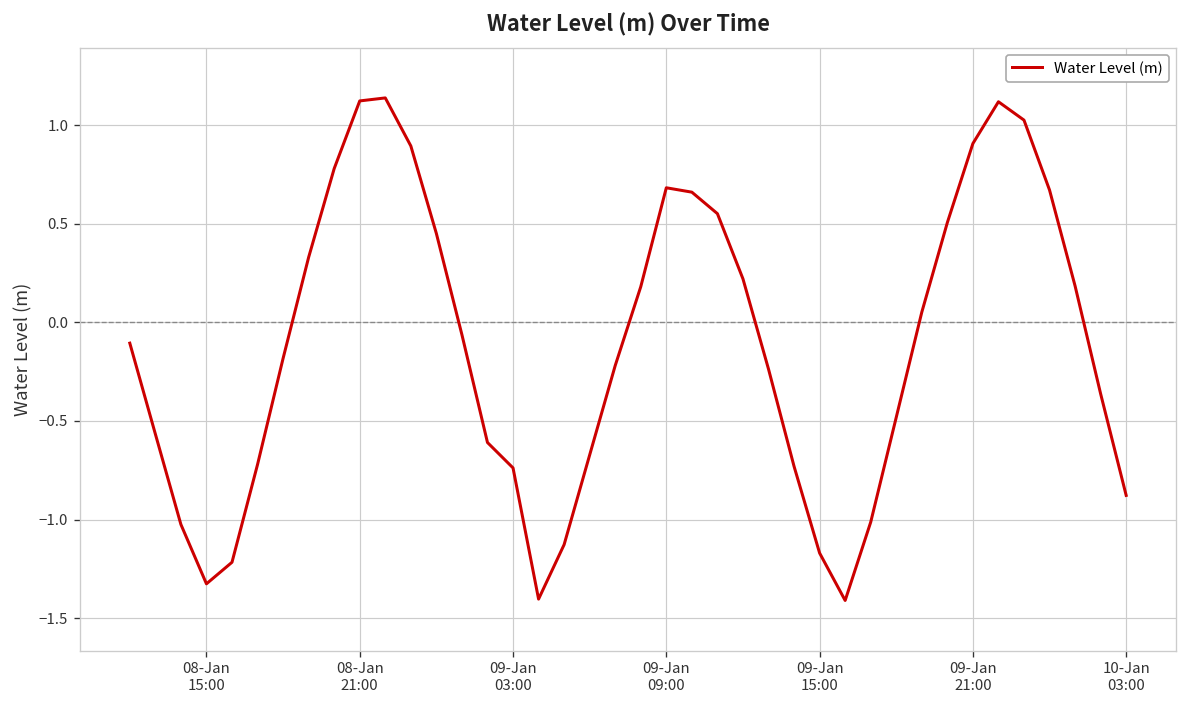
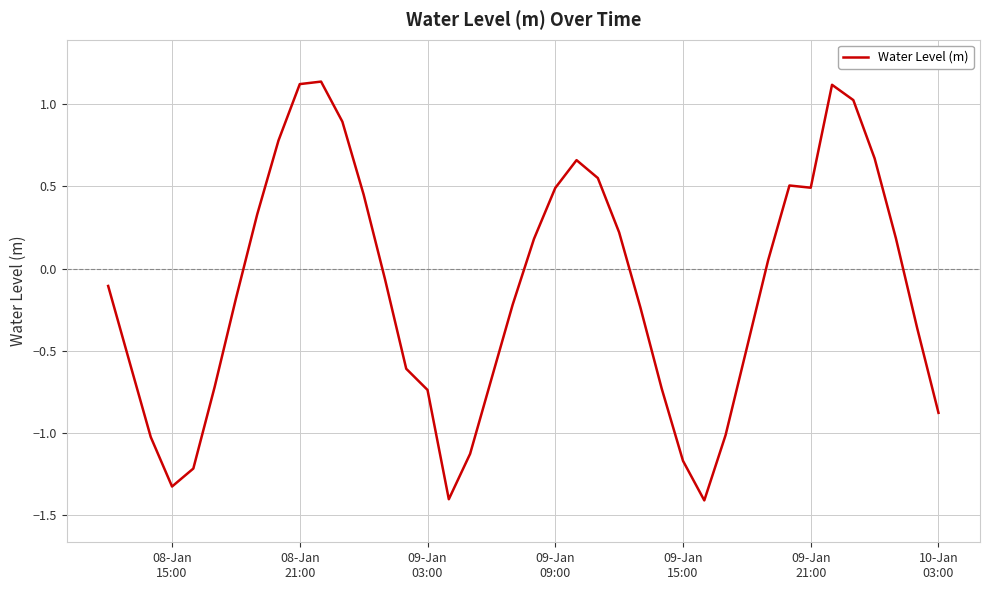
09-Jan 09:00: 0.68 -> 0.49
09-Jan 21:00: 0.91 -> 0.49
